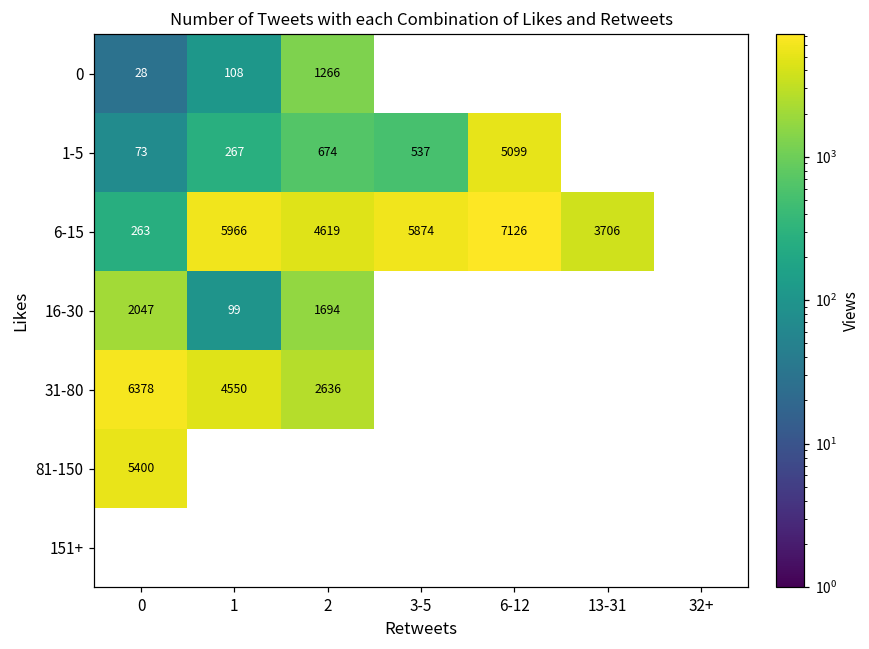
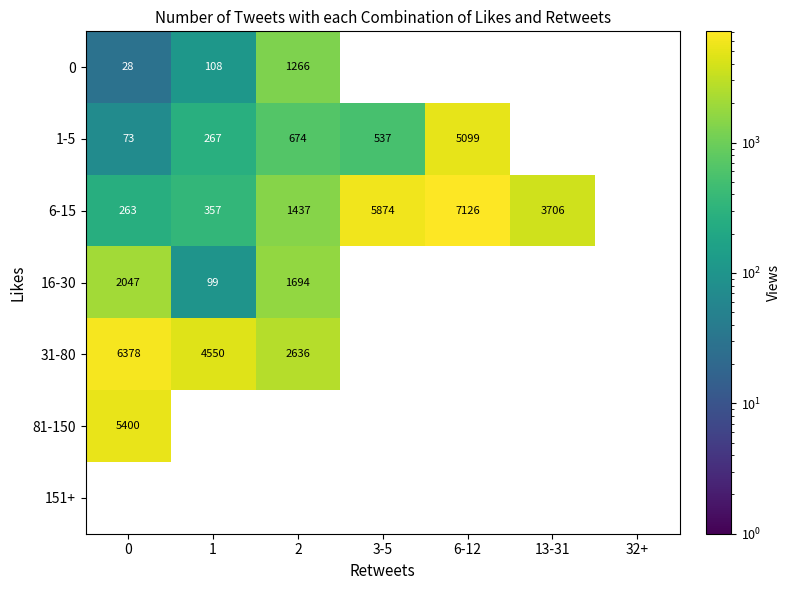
6-15, 1: 5966 -> 357
6-15, 2: 4619 -> 1437
